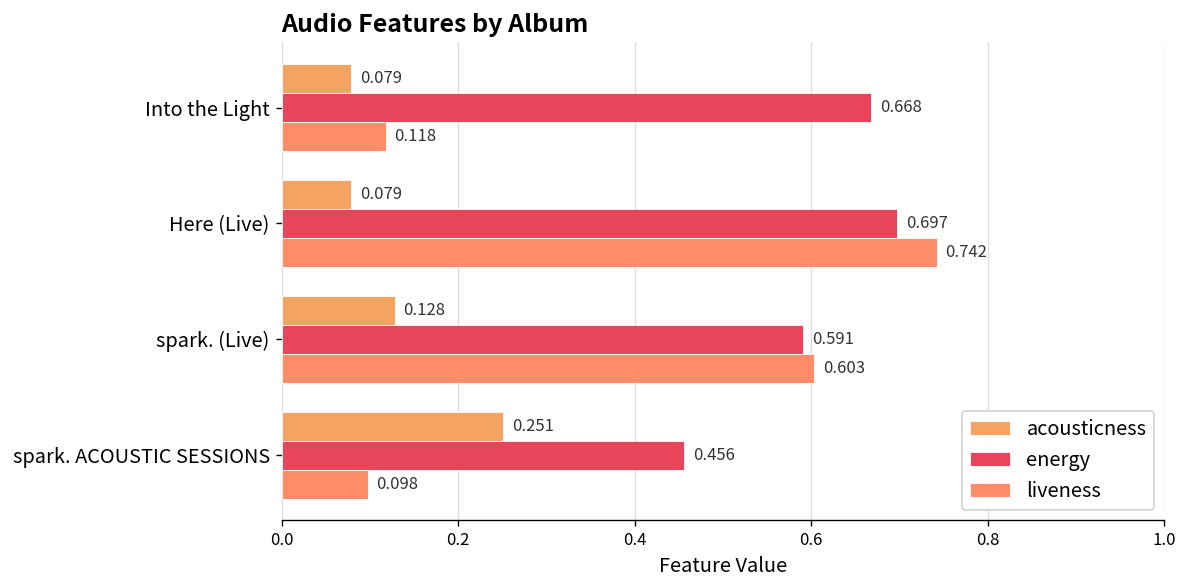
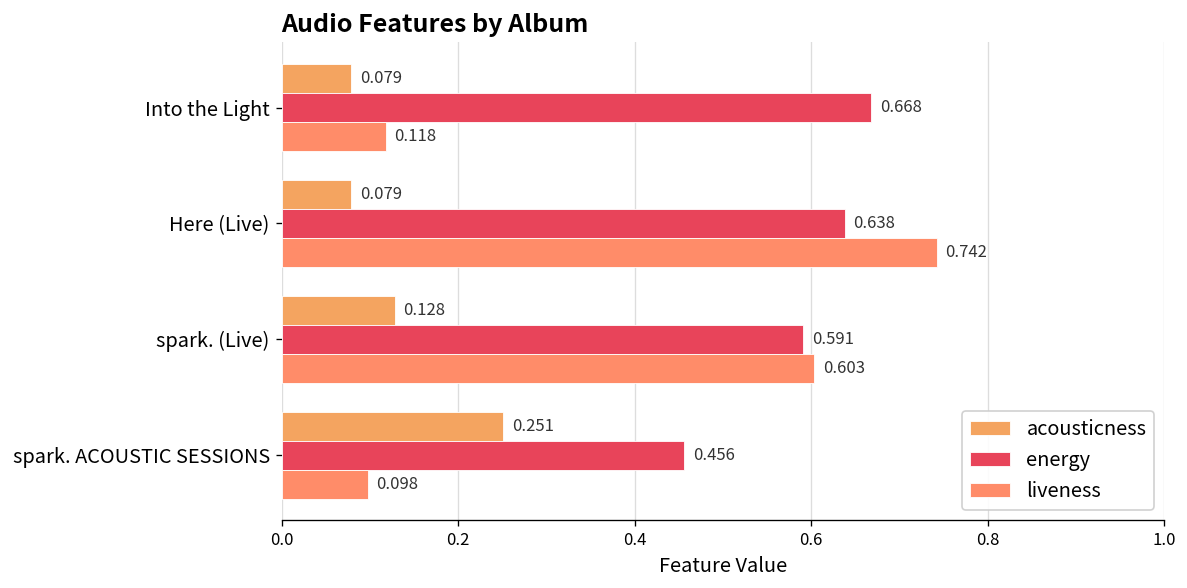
energy, Here (Live): 0.697 -> 0.638
